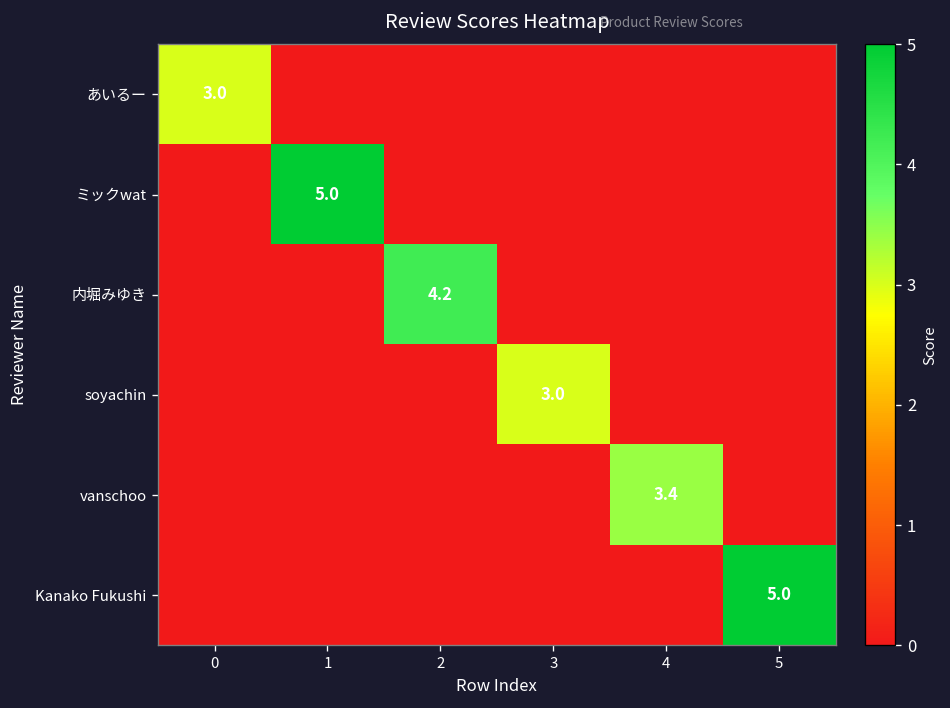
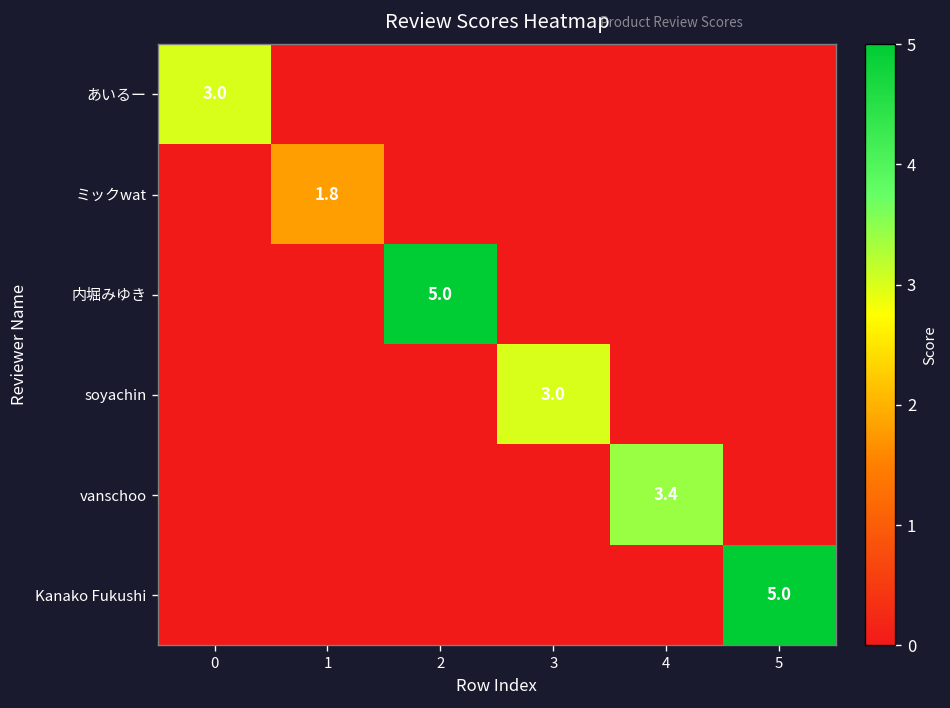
ミックwat, 1: 5.0 -> 1.8
内堀みゆき, 2: 4.2 -> 5.0
